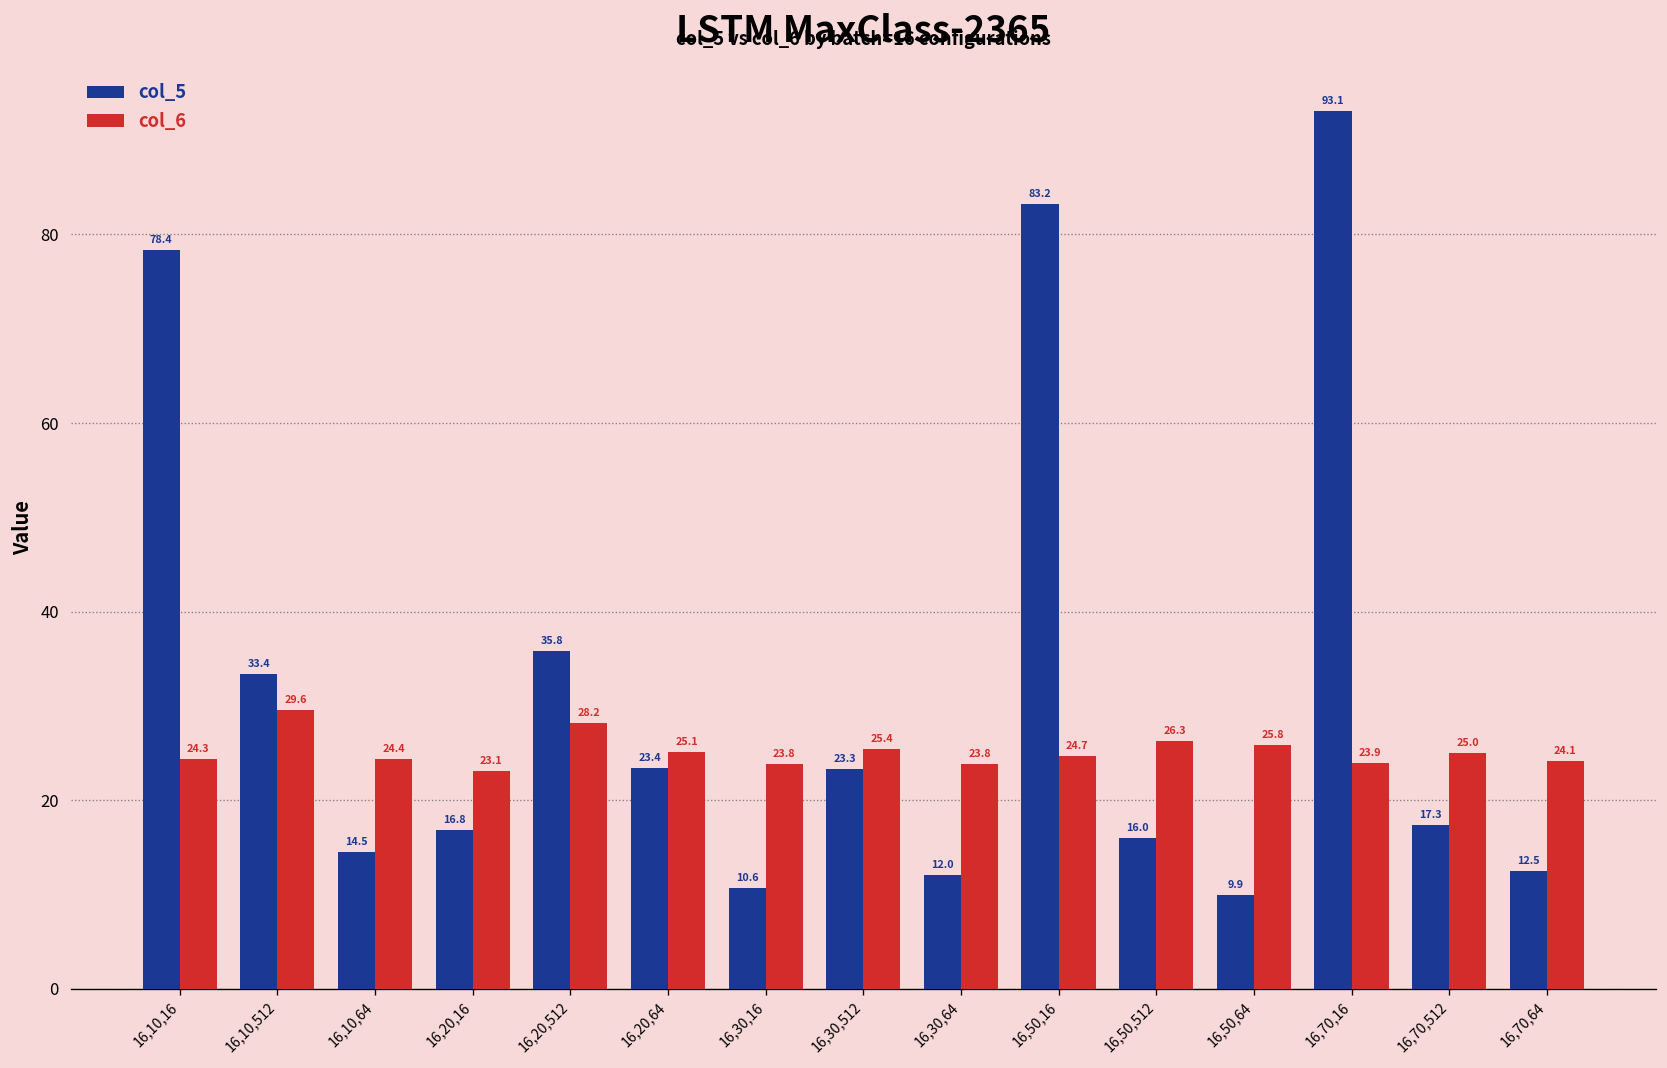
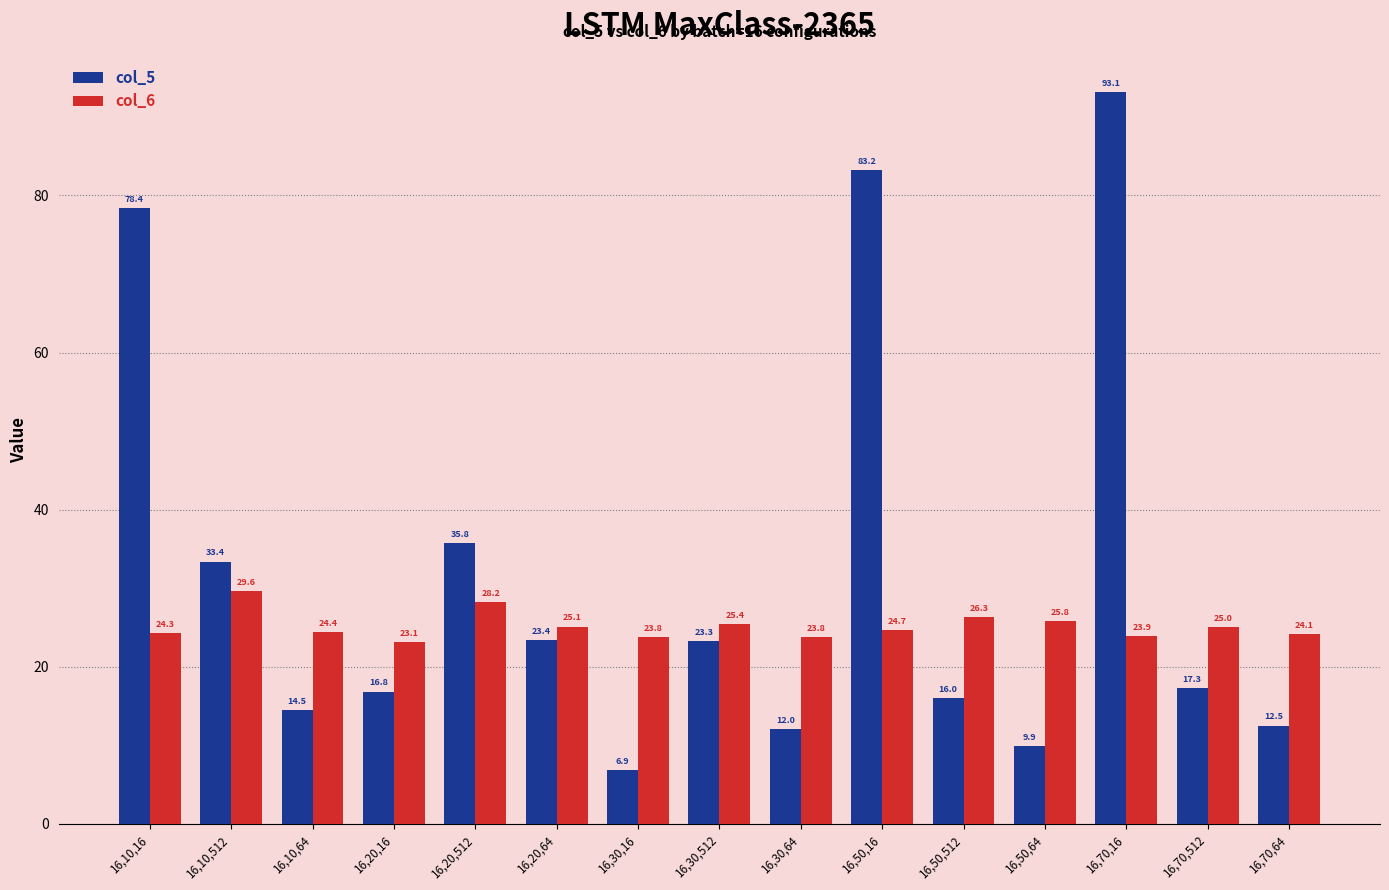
col_5, 16,30,16: 10.6 -> 6.9
